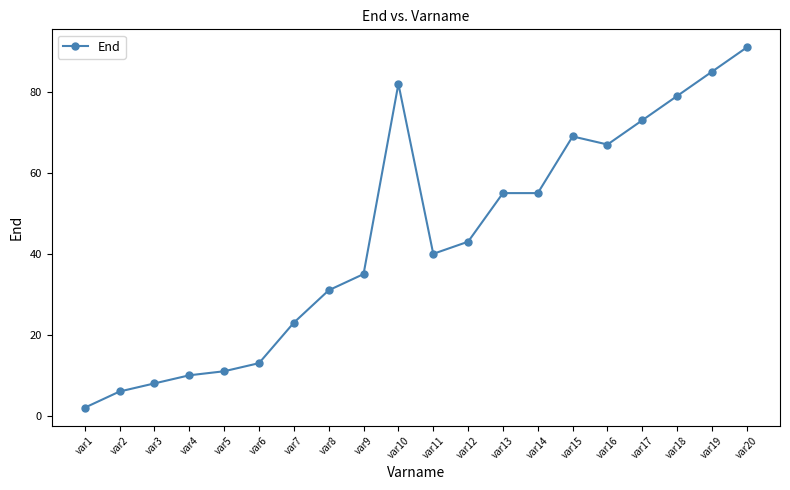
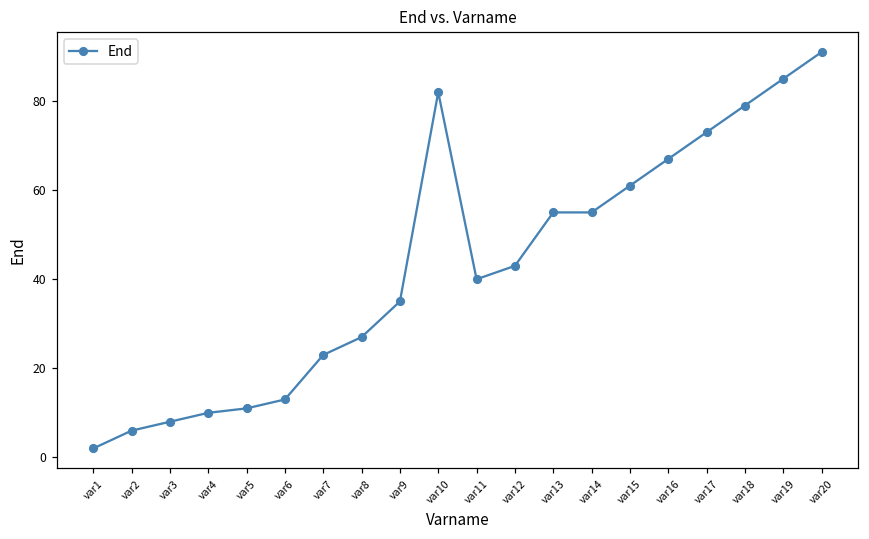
var8: 31 -> 27
var15: 69 -> 61
